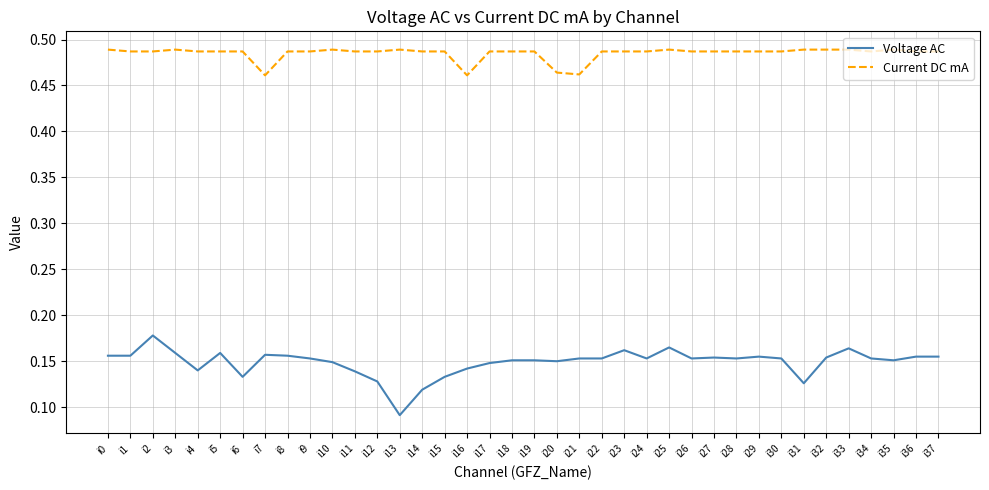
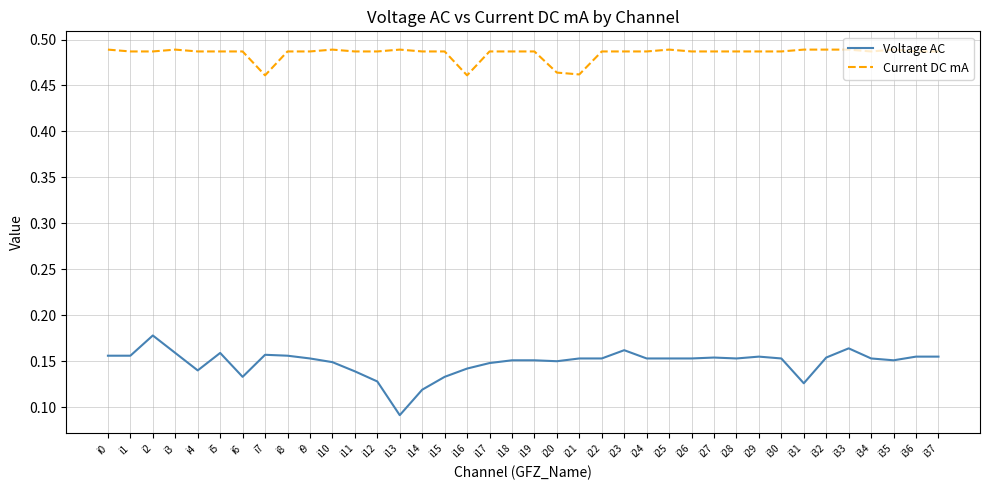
Voltage AC, i25: 0.17 -> 0.15
